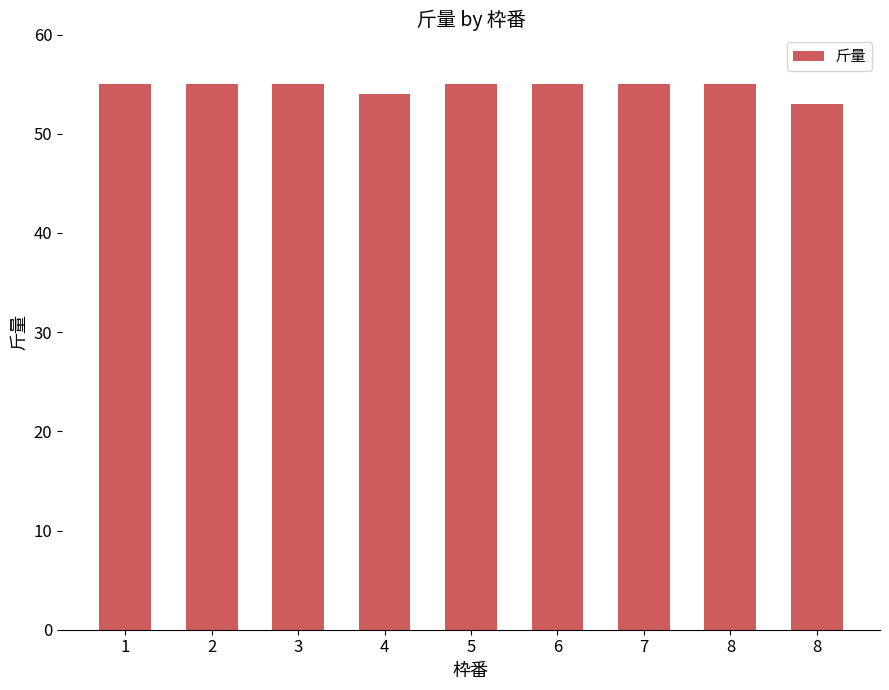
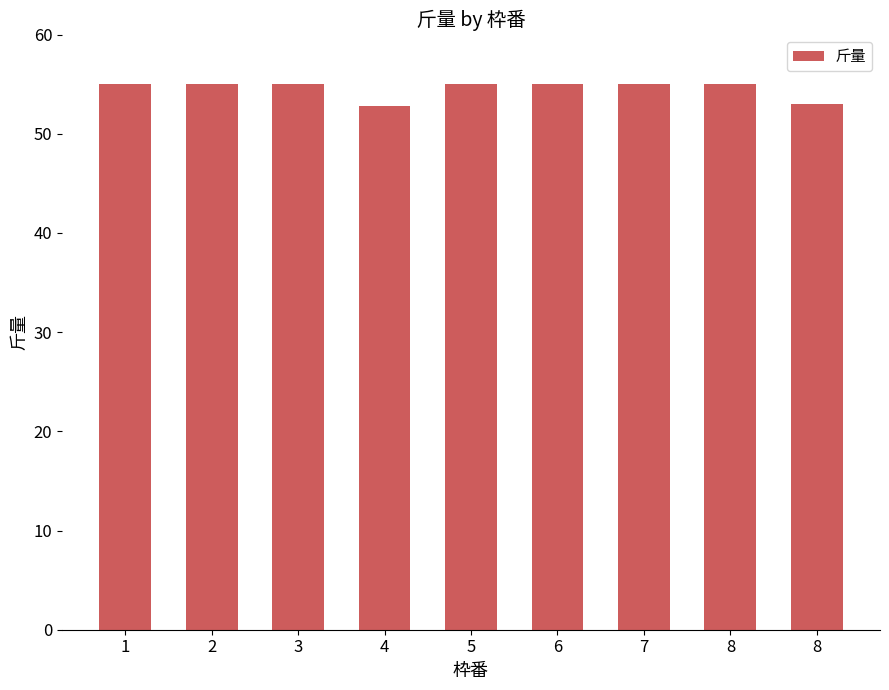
4: 54 -> 53
